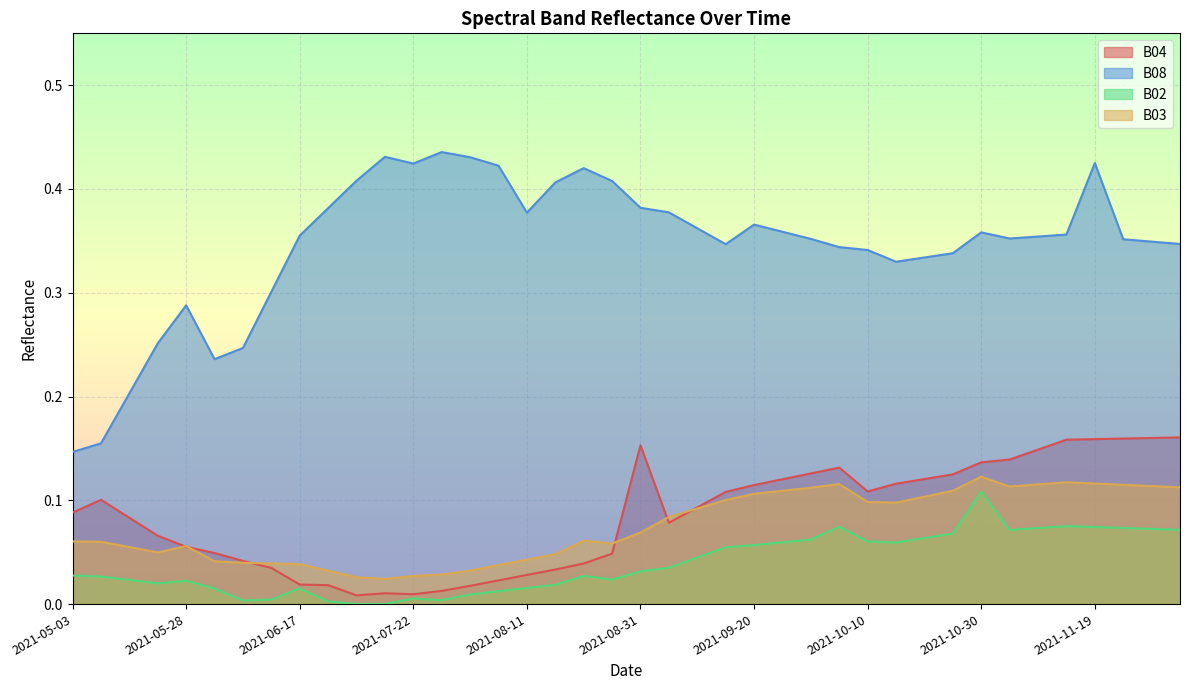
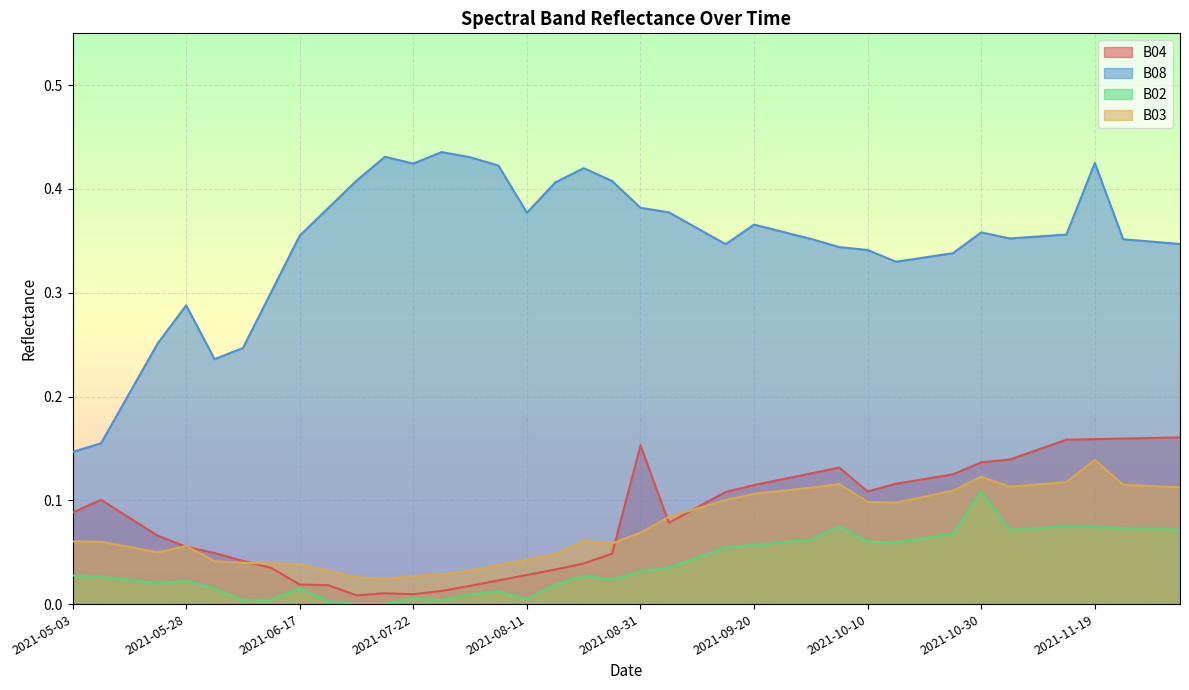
B02, 2021-08-11: 0.016 -> 0.005
B03, 2021-11-19: 0.116 -> 0.139
